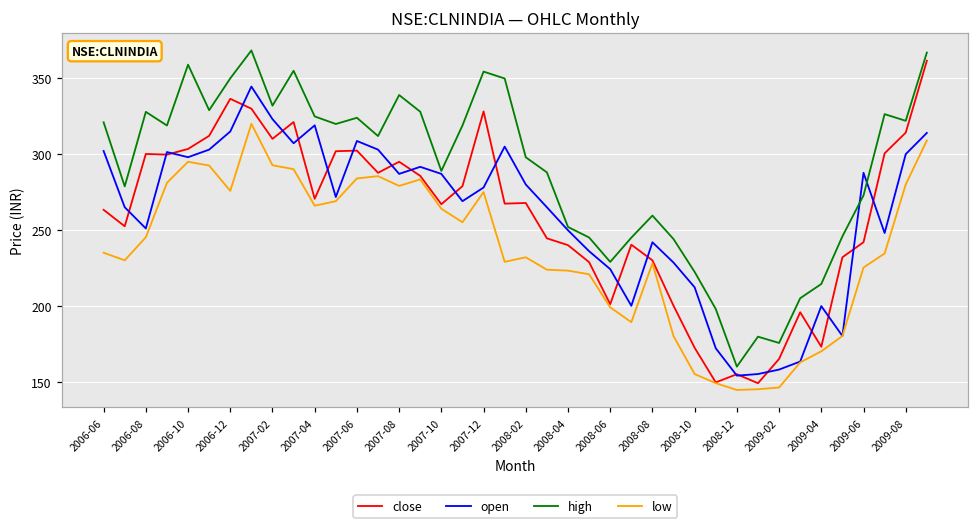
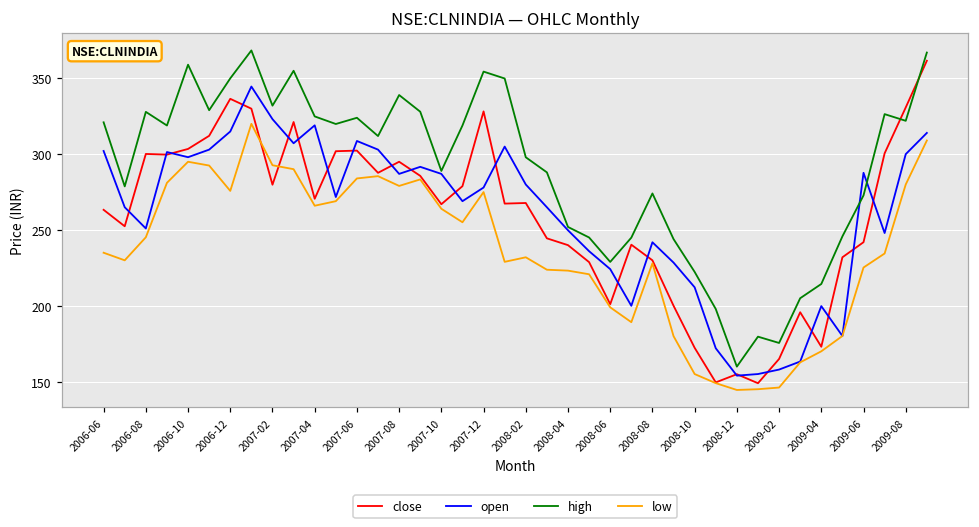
close, 2007-02: 310 -> 280
high, 2008-08: 260 -> 274
close, 2009-08: 314 -> 331
